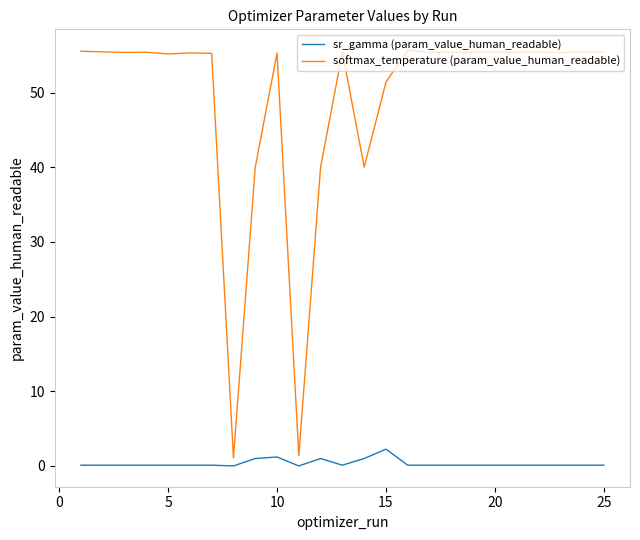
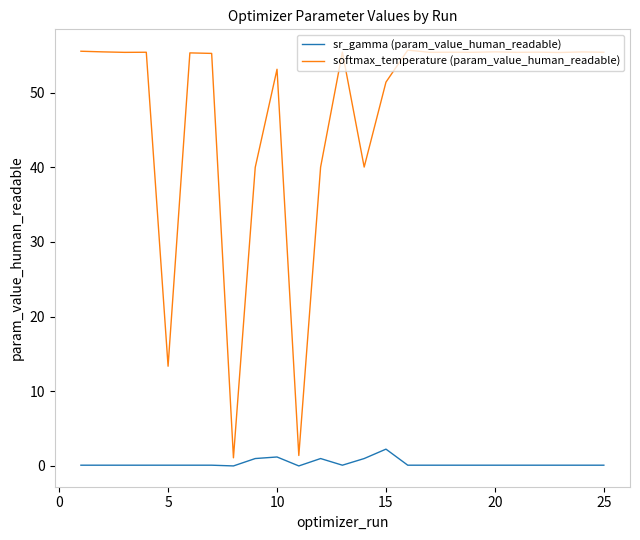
softmax_temperature (param_value_human_readable), 5: 55 -> 13
softmax_temperature (param_value_human_readable), 10: 55 -> 53
